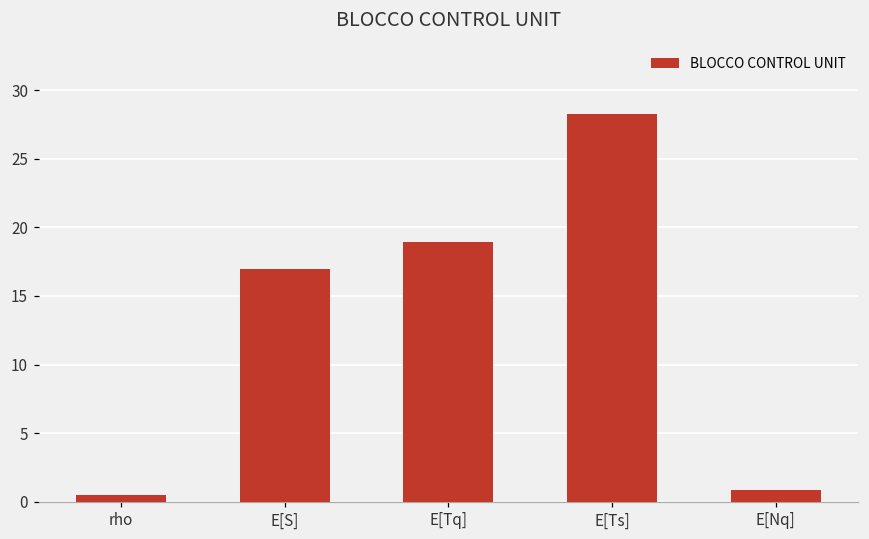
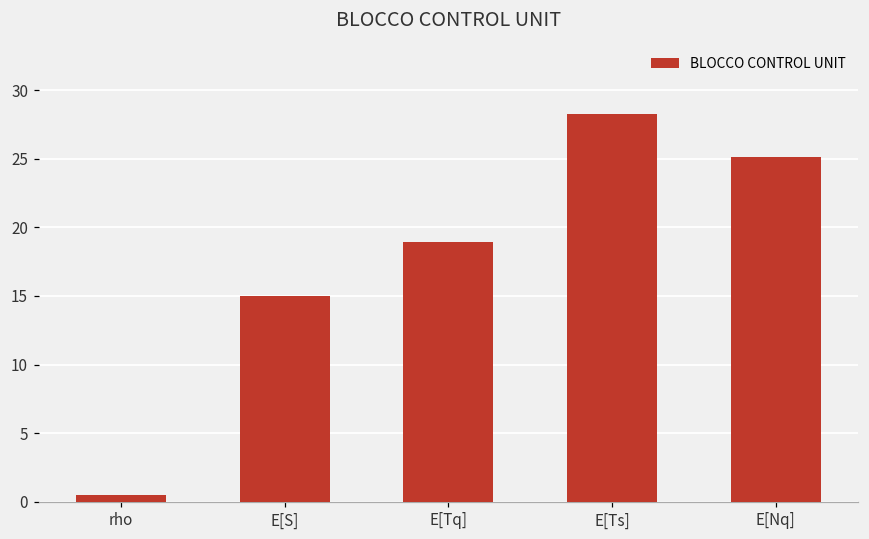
E[S]: 17 -> 15
E[Nq]: 0.8 -> 25.2
